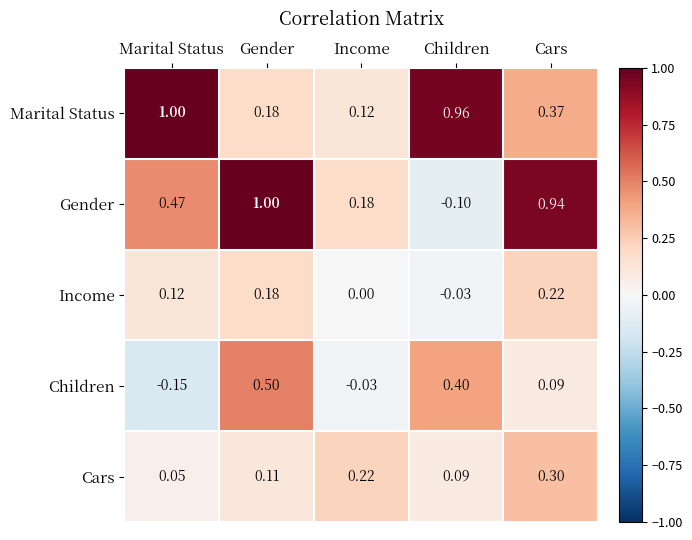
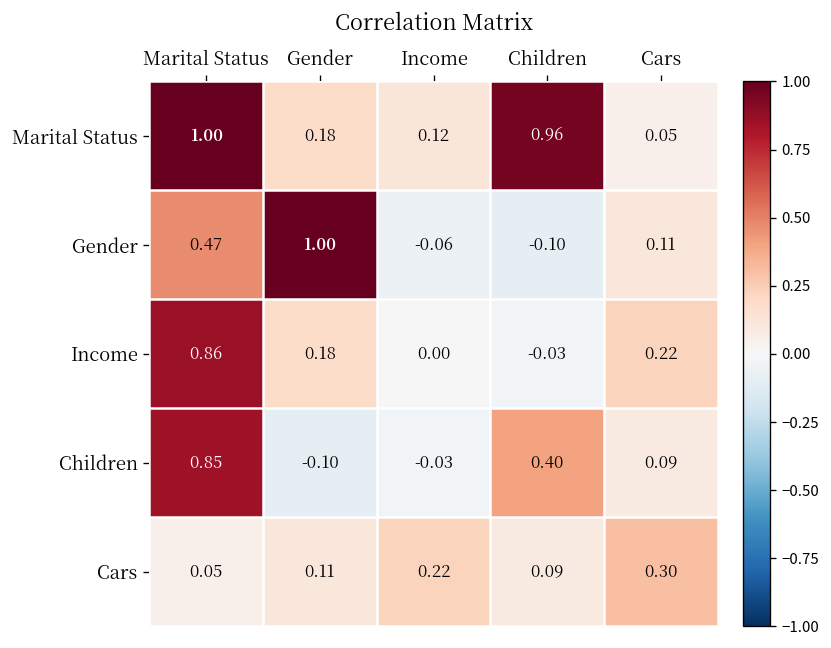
Marital Status, Cars: 0.37 -> 0.05
Gender, Income: 0.18 -> -0.06
Gender, Cars: 0.94 -> 0.11
Income, Marital Status: 0.12 -> 0.86
Children, Marital Status: -0.15 -> 0.85
Children, Gender: 0.50 -> -0.10
